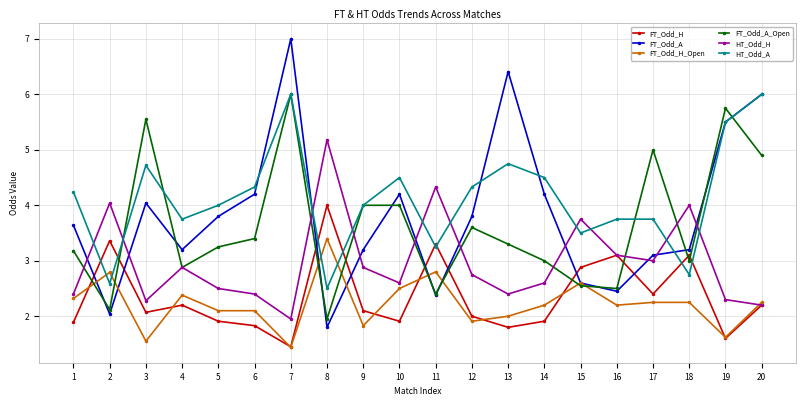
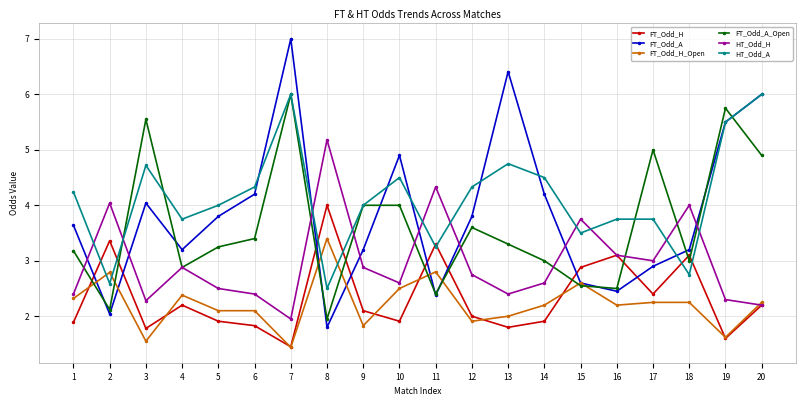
FT_Odd_H, 3: 2.1 -> 1.8
FT_Odd_A, 10: 4.2 -> 4.9
FT_Odd_A, 17: 3.1 -> 2.9
